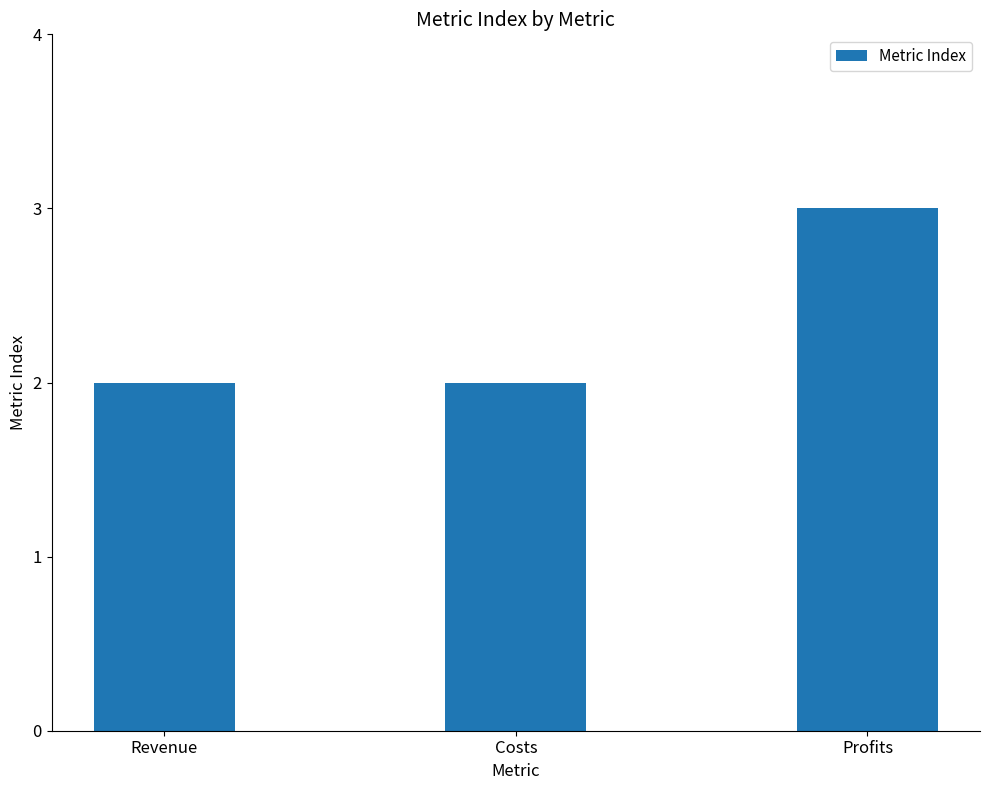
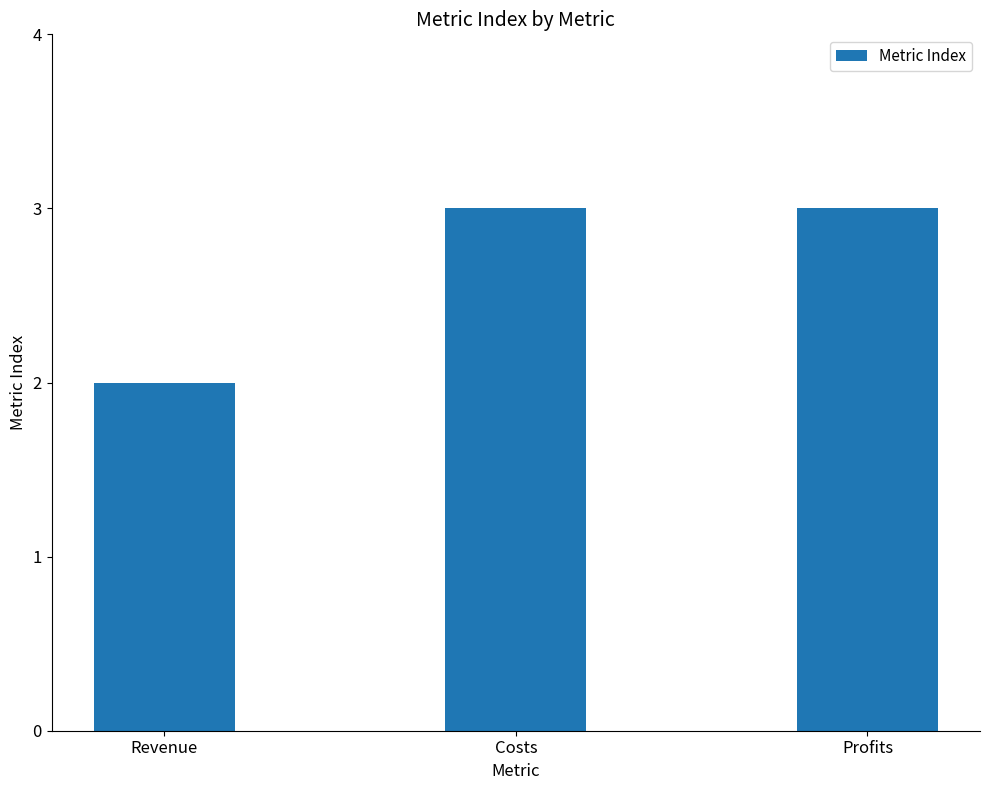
Costs: 2 -> 3
